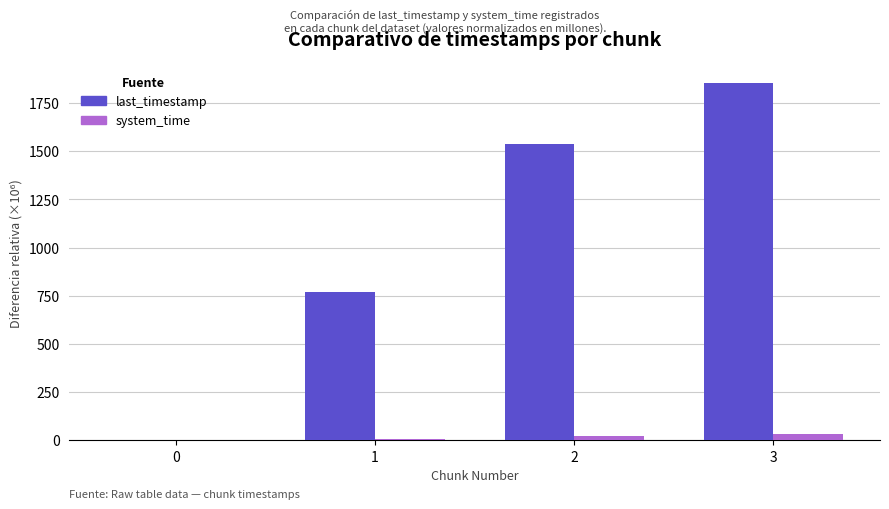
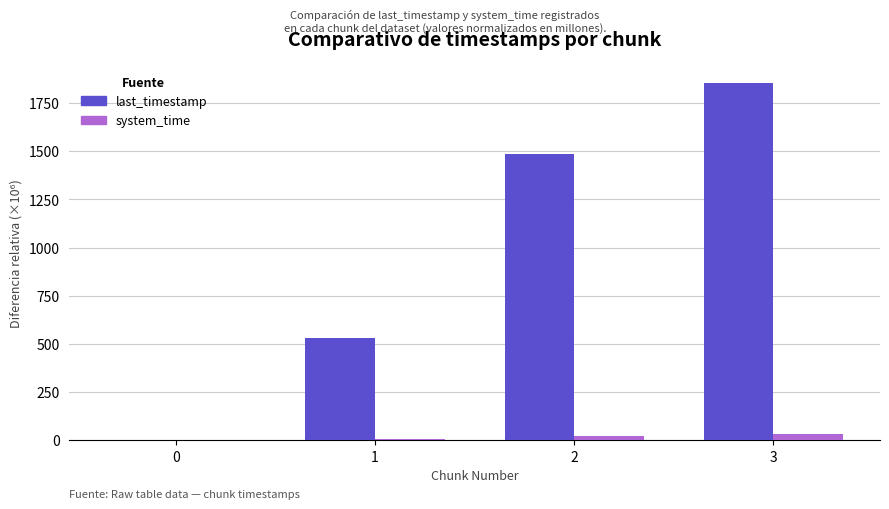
last_timestamp, 1: 770 -> 530
last_timestamp, 2: 1540 -> 1490
